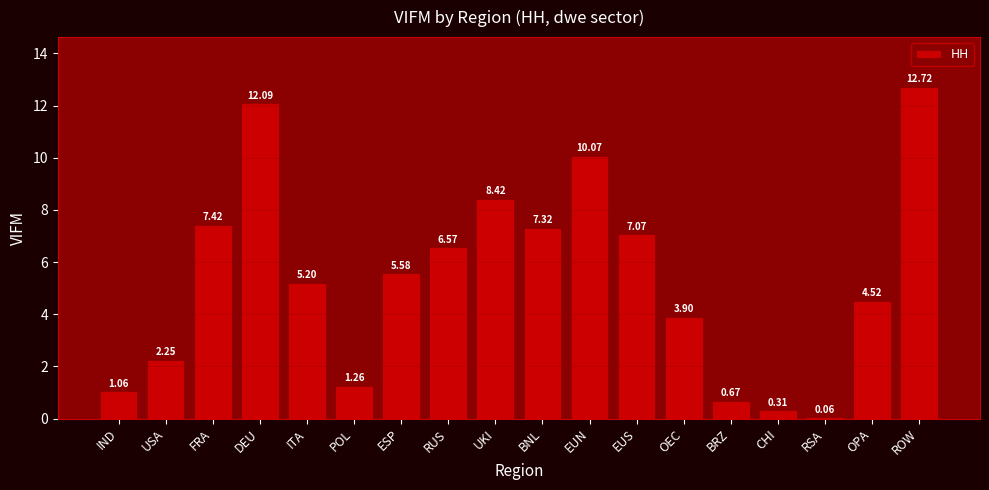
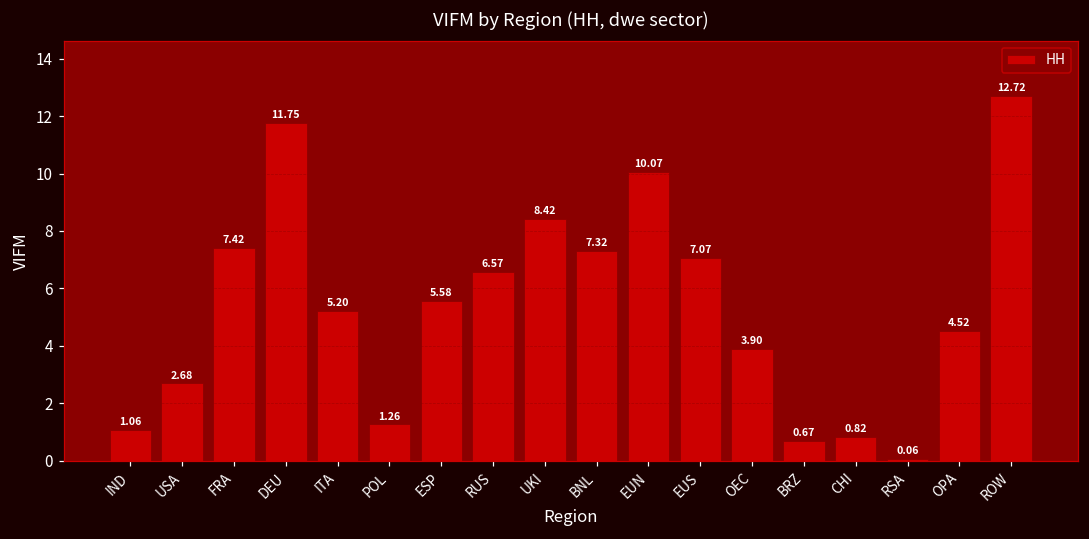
USA: 2.25 -> 2.68
DEU: 12.09 -> 11.75
CHI: 0.31 -> 0.82
